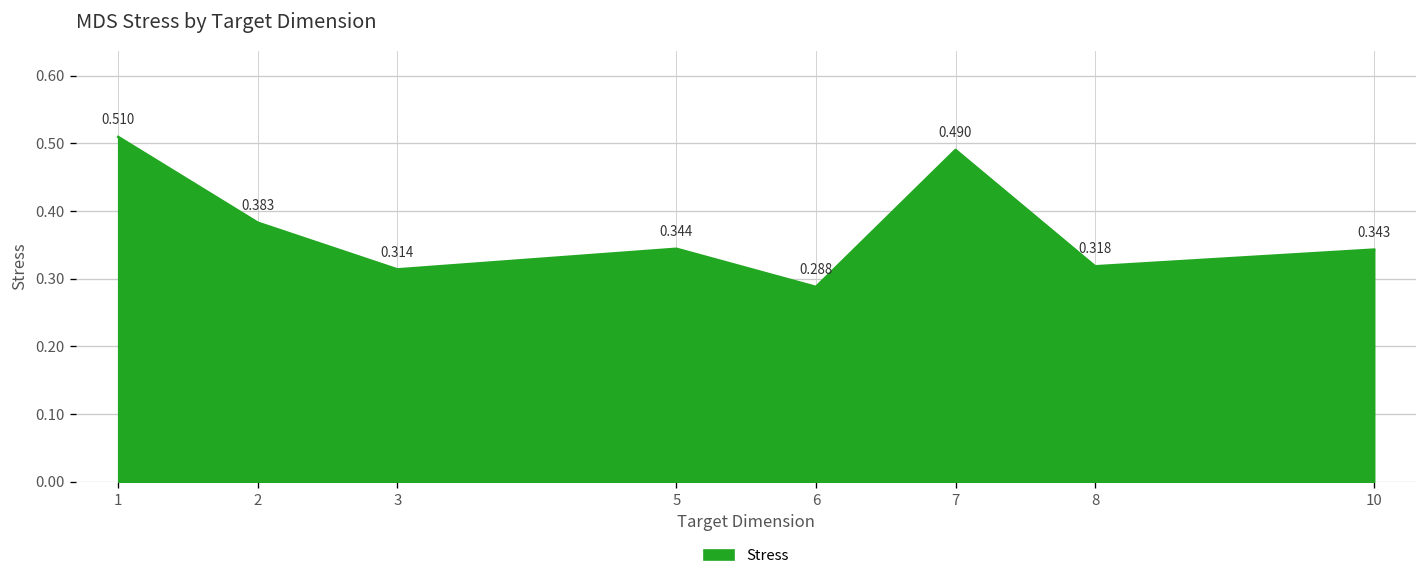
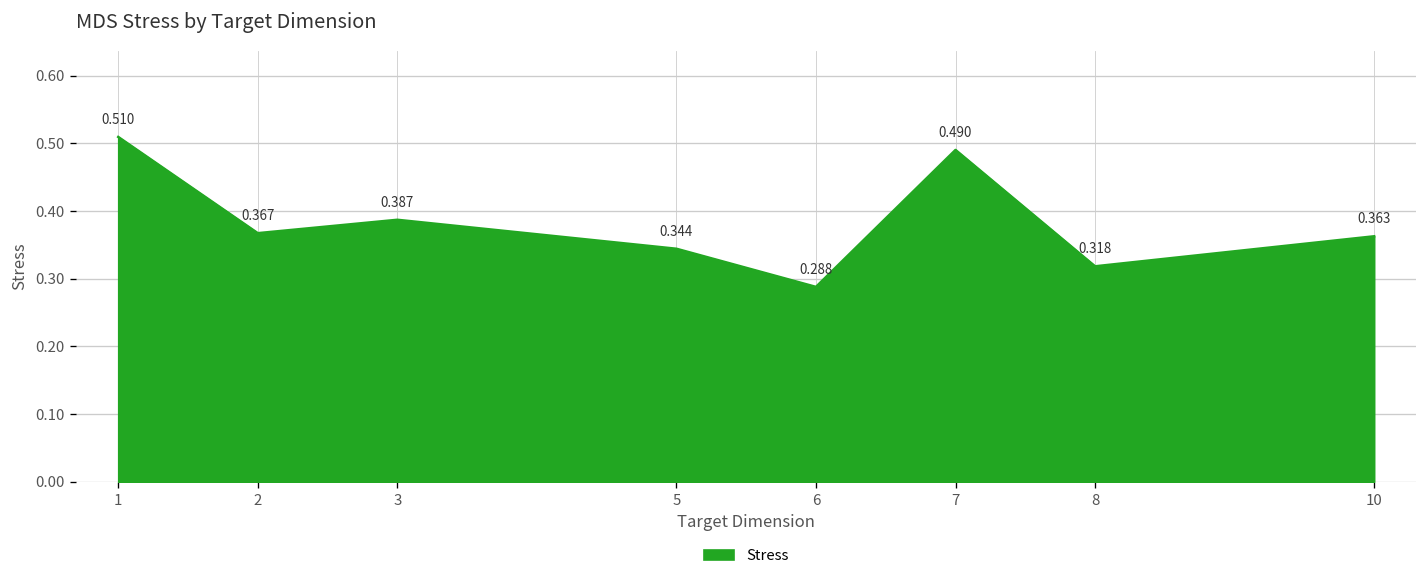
2: 0.383 -> 0.367
3: 0.314 -> 0.387
10: 0.343 -> 0.363
